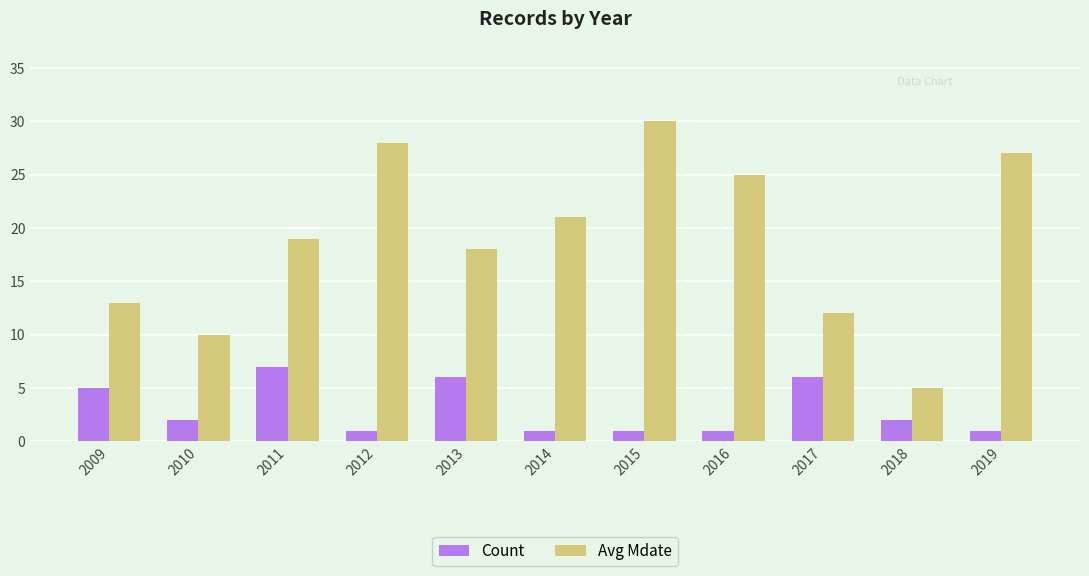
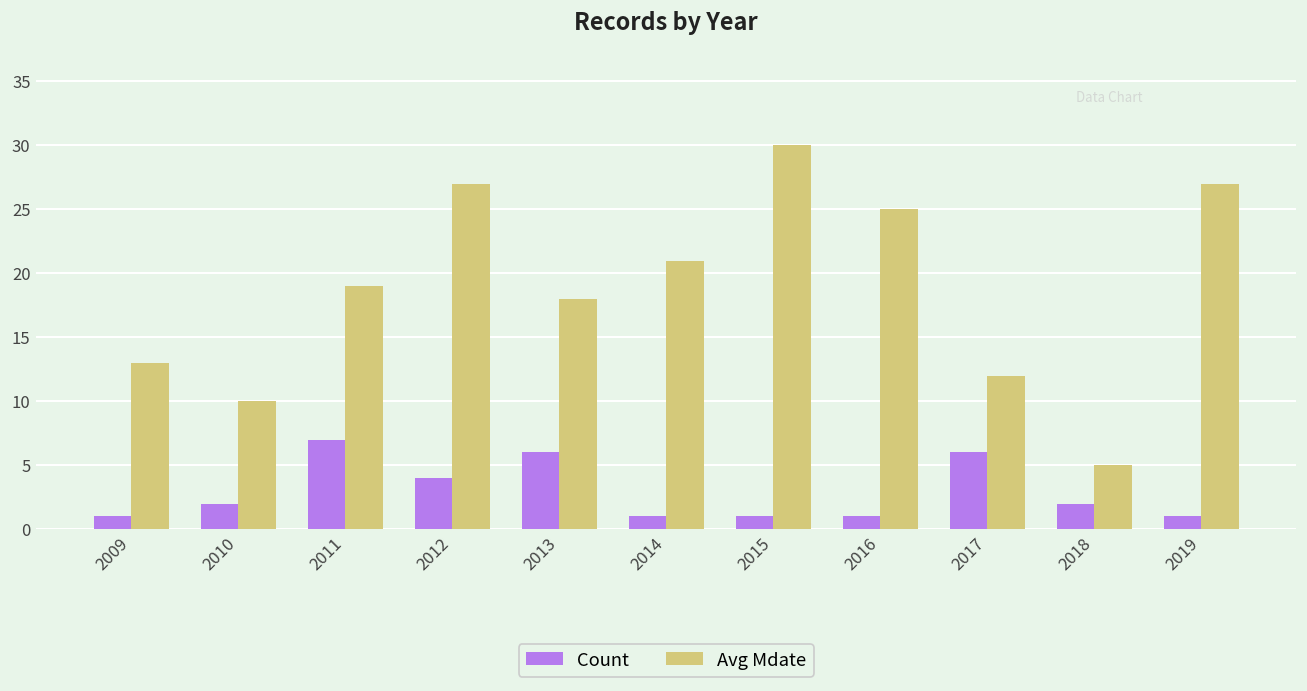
Count, 2009: 5 -> 1
Count, 2012: 1 -> 4
Avg Mdate, 2012: 28 -> 27
